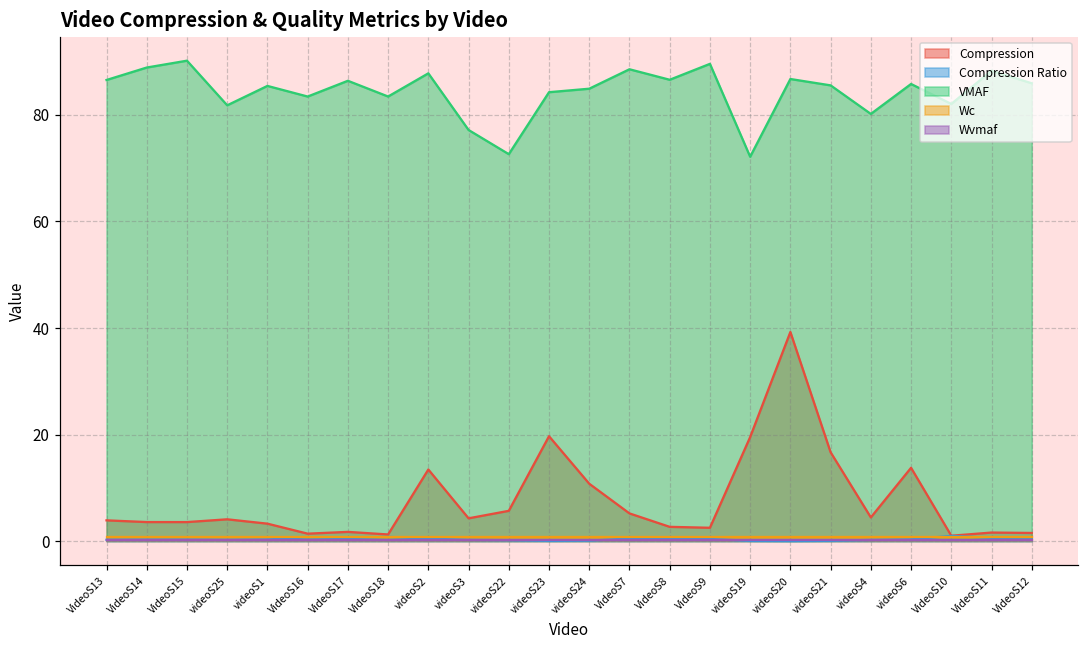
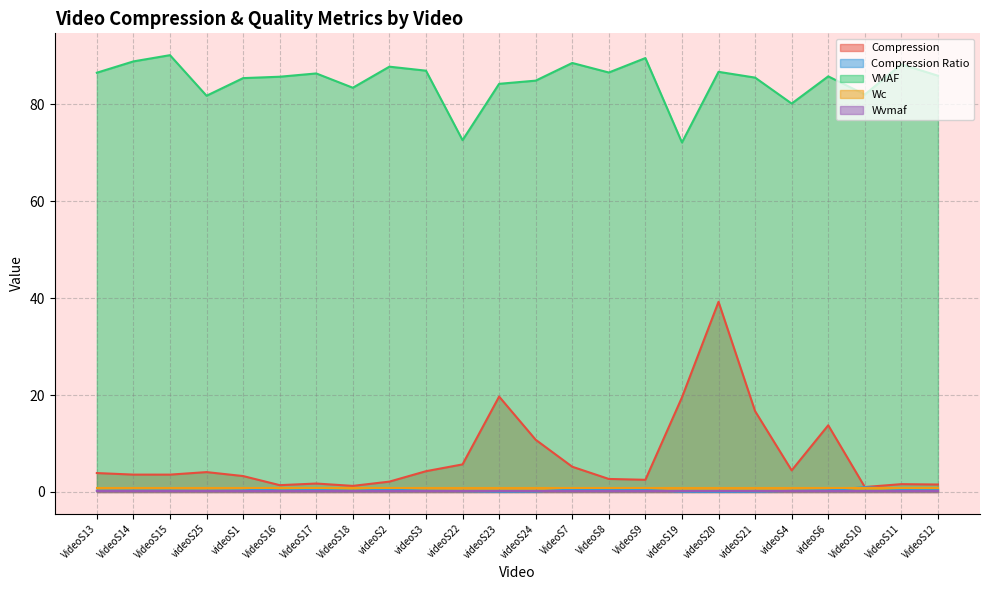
VMAF, VideoS16: 83 -> 86
Compression, videoS2: 13 -> 2
VMAF, videoS3: 77 -> 87
